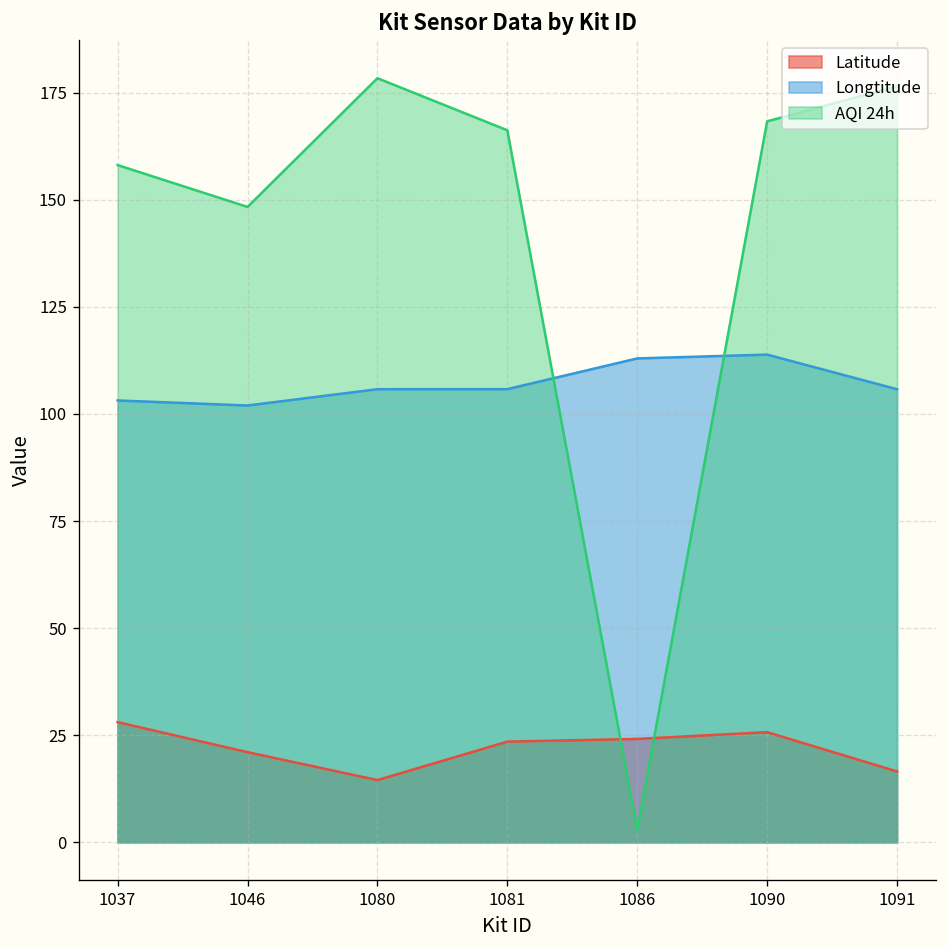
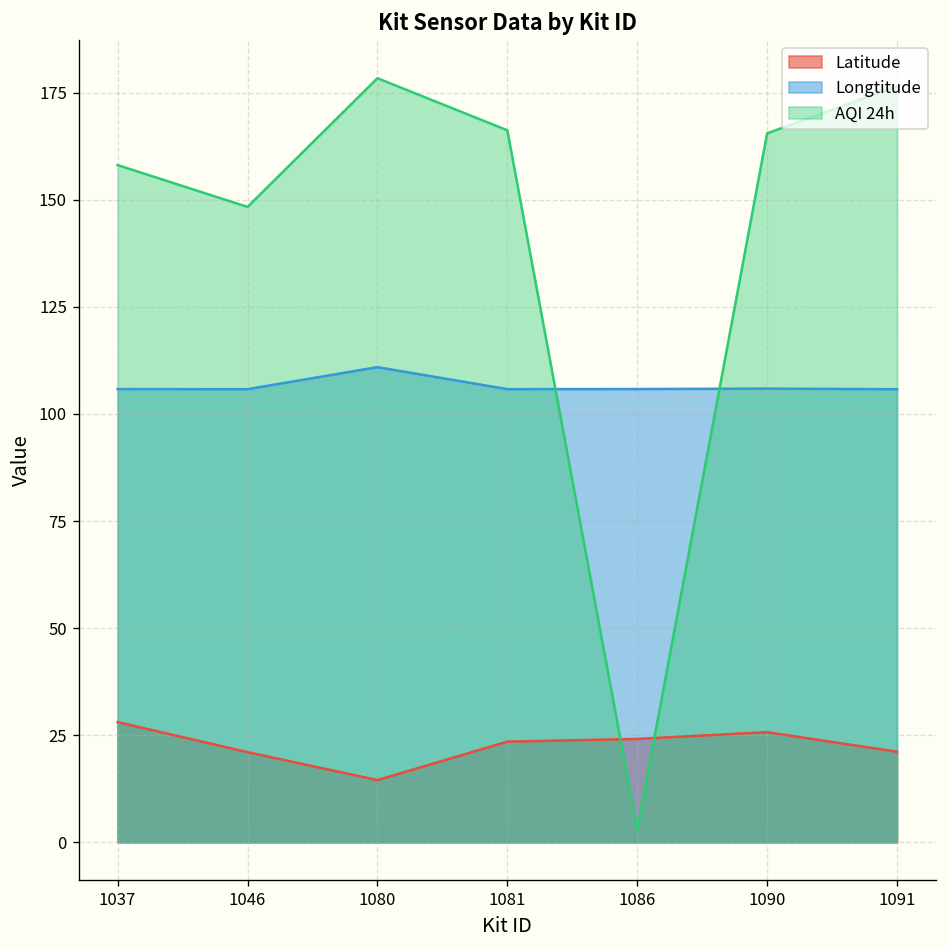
Longtitude, 1037: 103 -> 106
Longtitude, 1046: 102 -> 106
Longtitude, 1080: 106 -> 111
Longtitude, 1086: 113 -> 106
Longtitude, 1090: 114 -> 106
AQI 24h, 1090: 168 -> 166
Latitude, 1091: 17 -> 21
